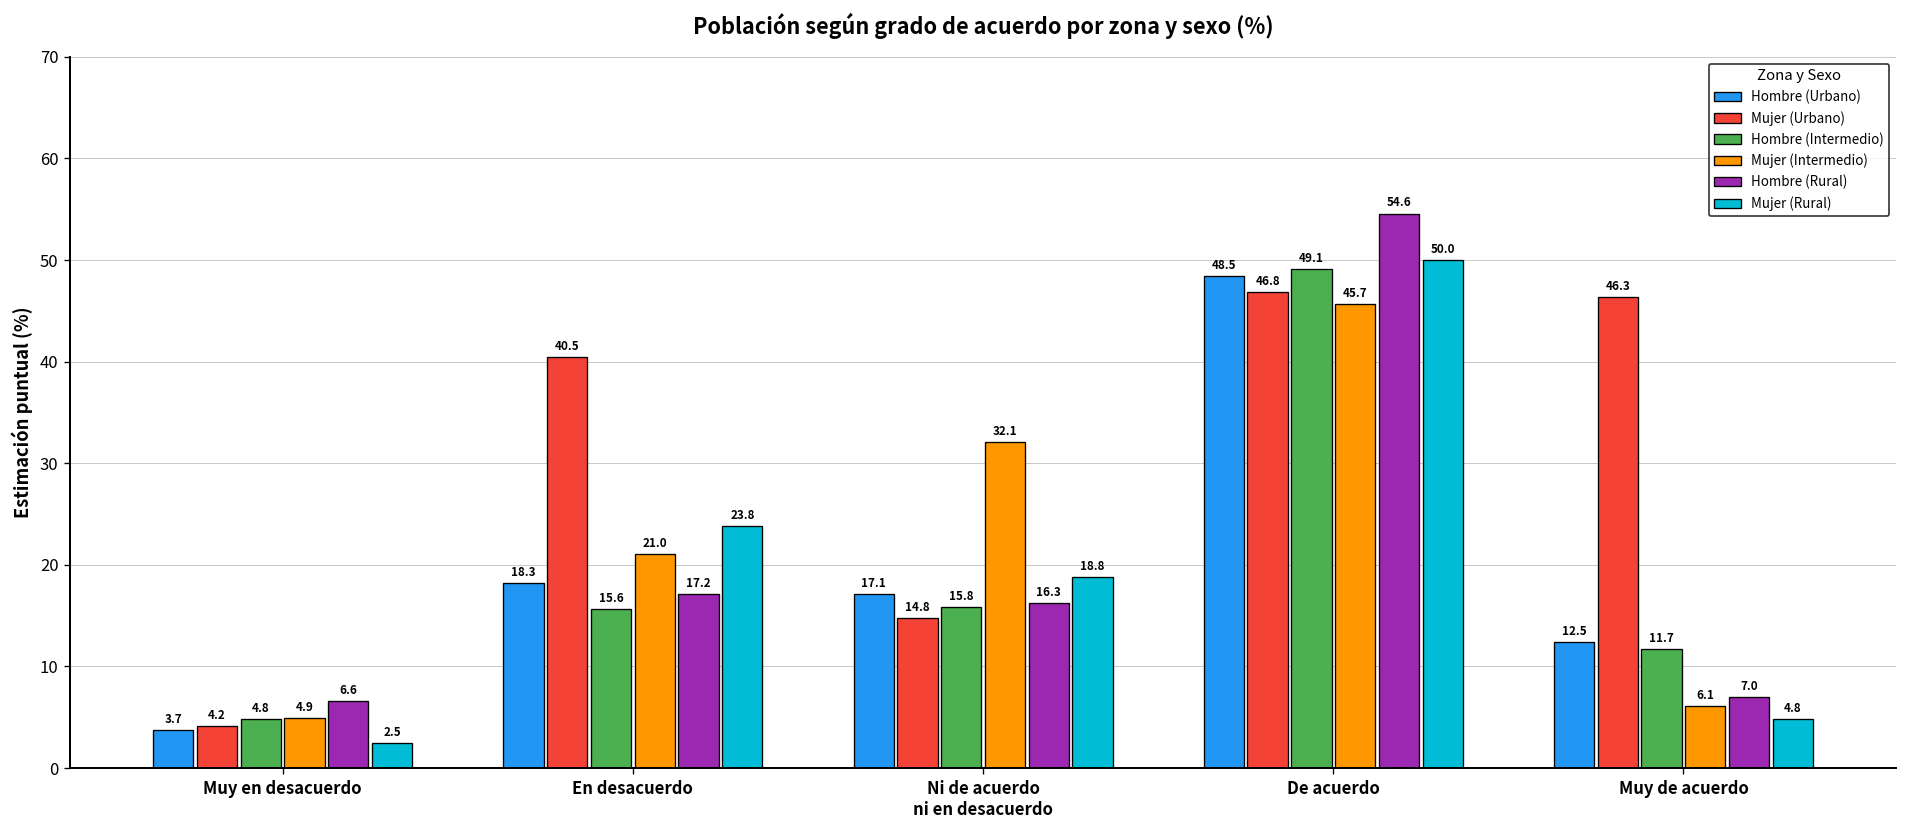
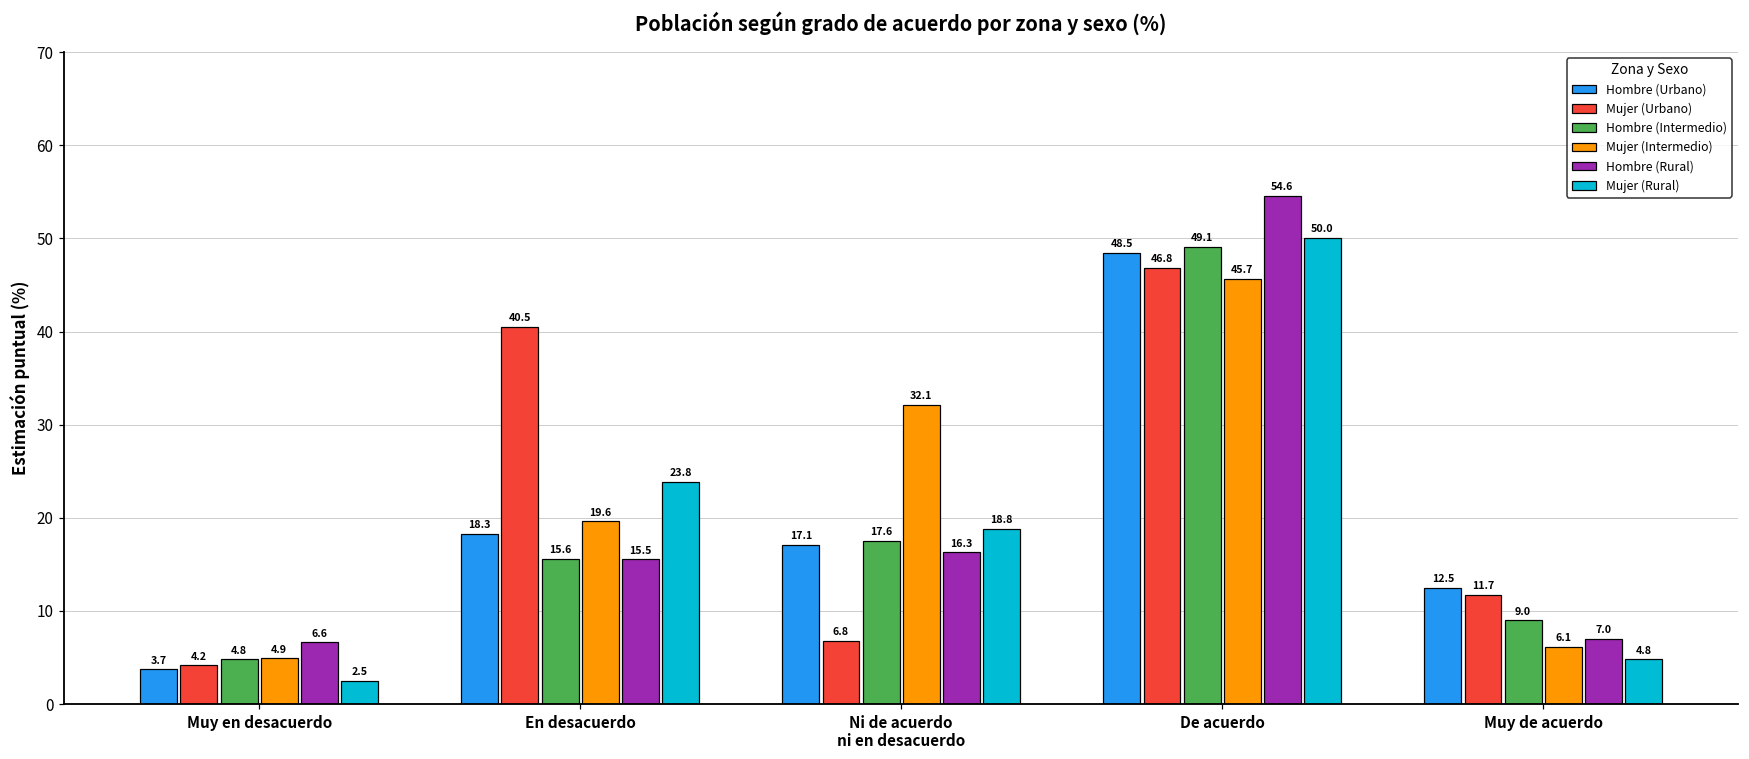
Mujer (Intermedio), En desacuerdo: 21.0 -> 19.6
Hombre (Rural), En desacuerdo: 17.2 -> 15.5
Mujer (Urbano), Ni de acuerdo ni en desacuerdo: 14.8 -> 6.8
Hombre (Intermedio), Ni de acuerdo ni en desacuerdo: 15.8 -> 17.6
Mujer (Urbano), Muy de acuerdo: 46.3 -> 11.7
Hombre (Intermedio), Muy de acuerdo: 11.7 -> 9.0
